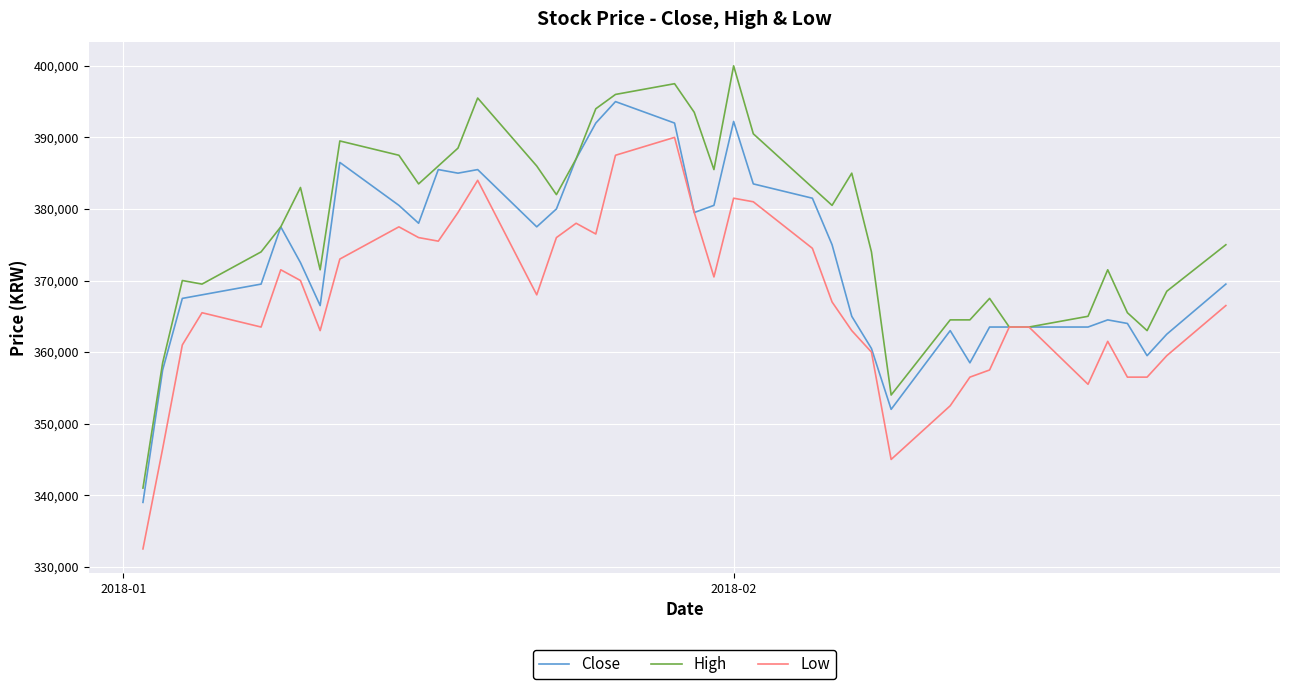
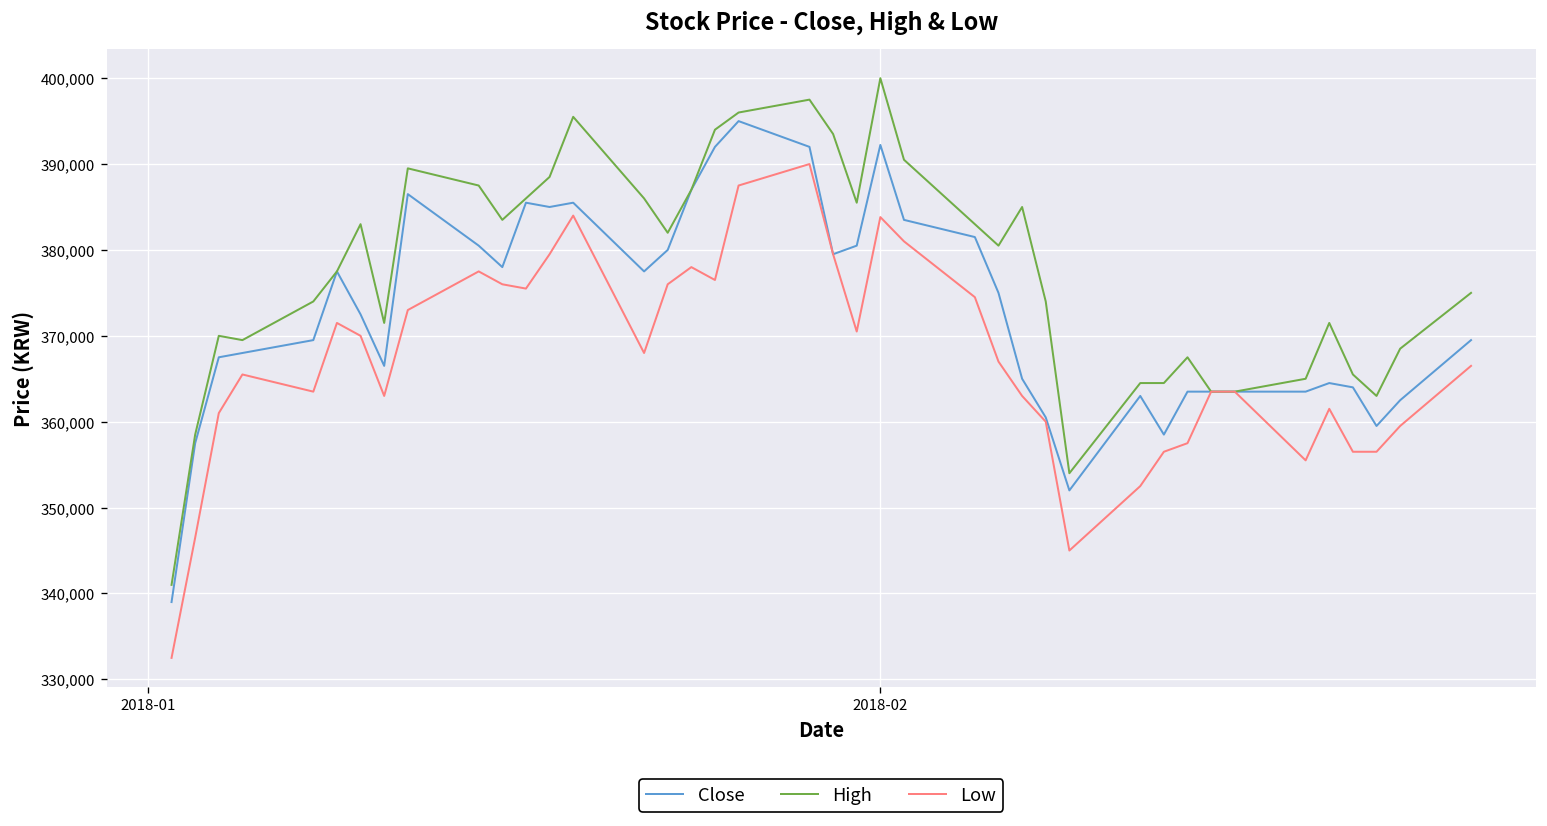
Low, 2018-02: 382,000 -> 384,000
